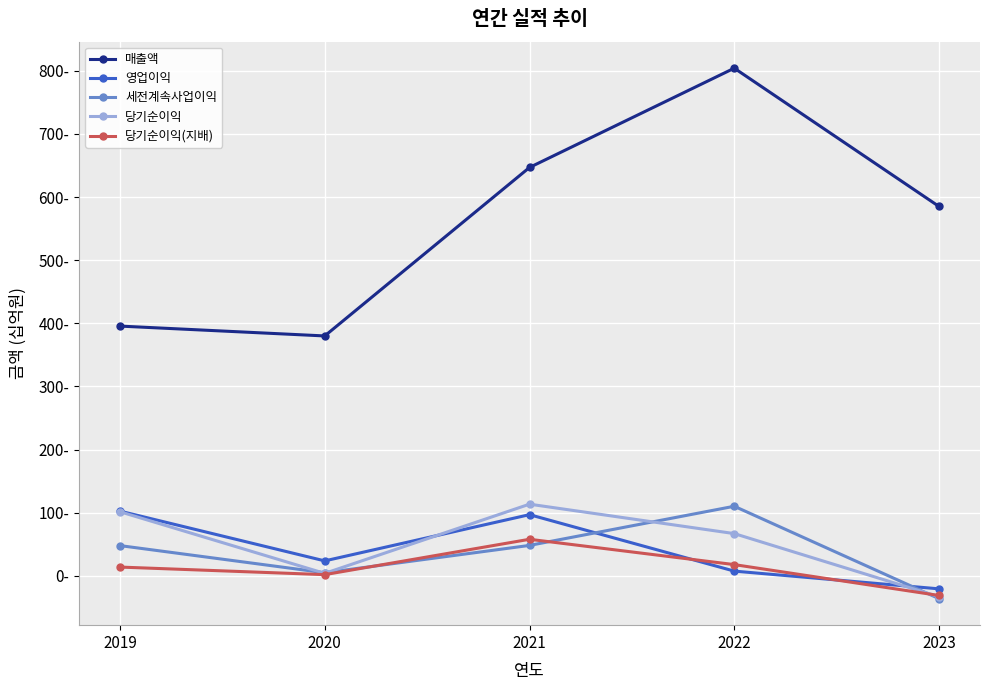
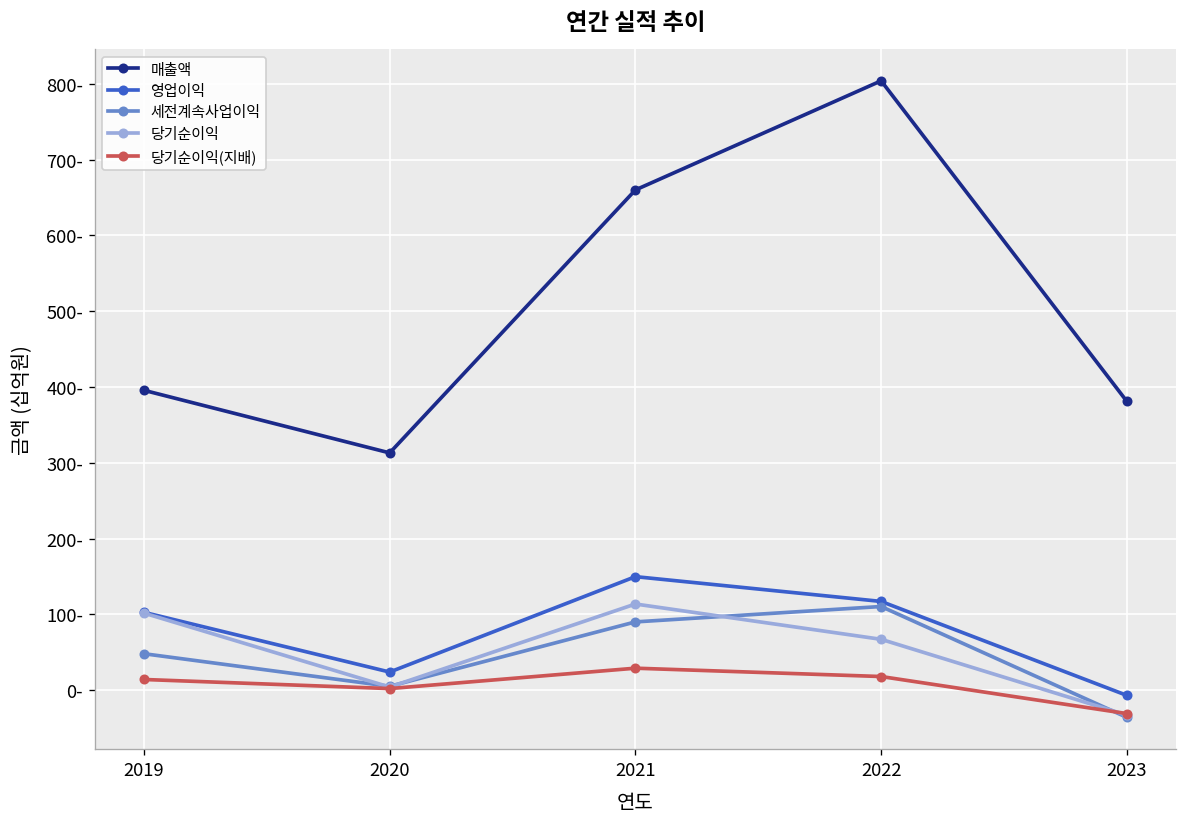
매출액, 2020: 380- -> 310-
매출액, 2021: 650- -> 660-
영업이익, 2021: 100- -> 150-
세전계속사업이익, 2021: 50- -> 90-
당기순이익(지배), 2021: 60- -> 30-
영업이익, 2022: 10- -> 120-
매출액, 2023: 590- -> 380-
영업이익, 2023: -20- -> -10-
